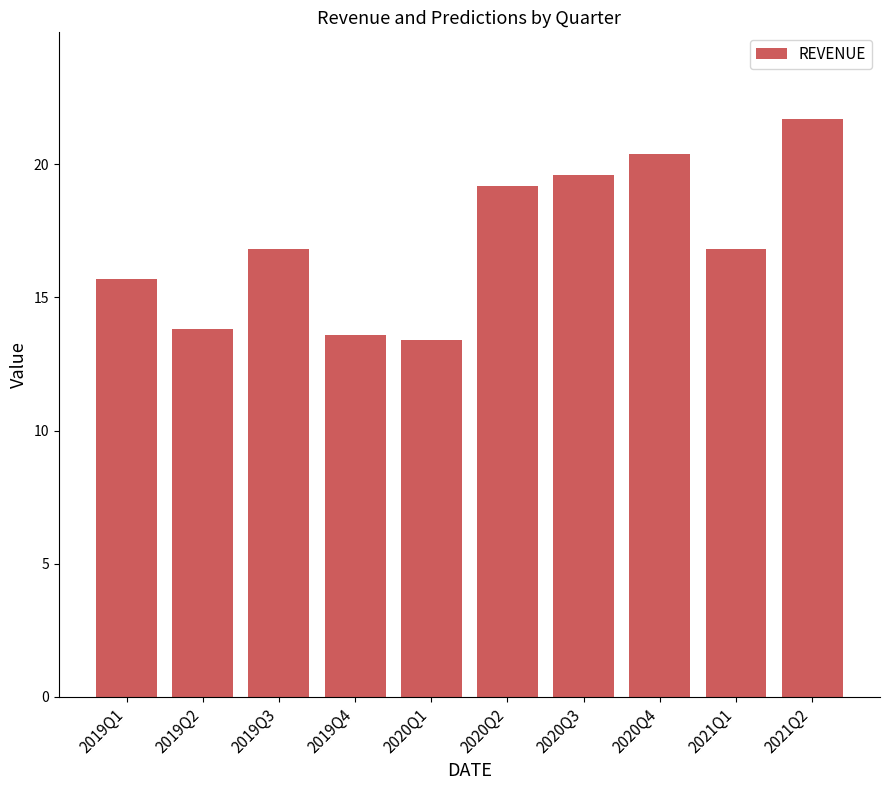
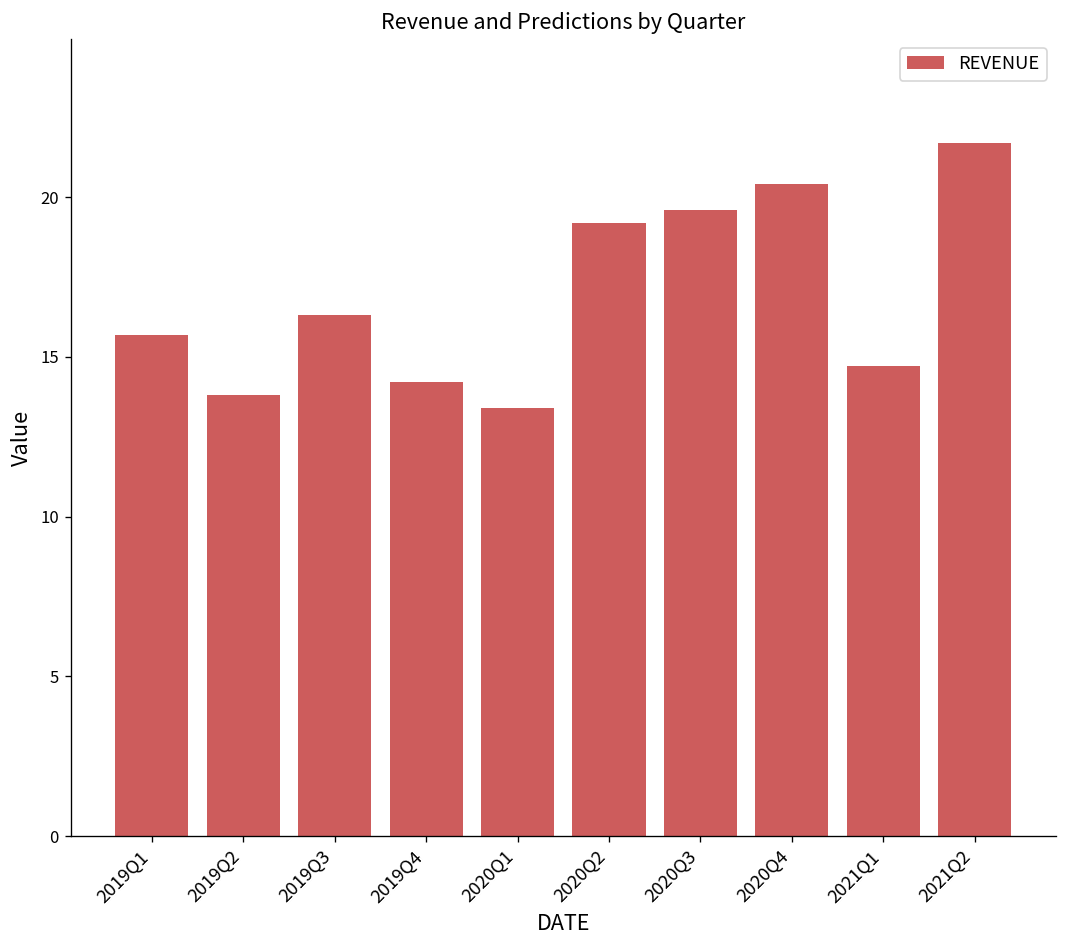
2019Q3: 16.8 -> 16.3
2019Q4: 13.6 -> 14.2
2021Q1: 16.8 -> 14.7
